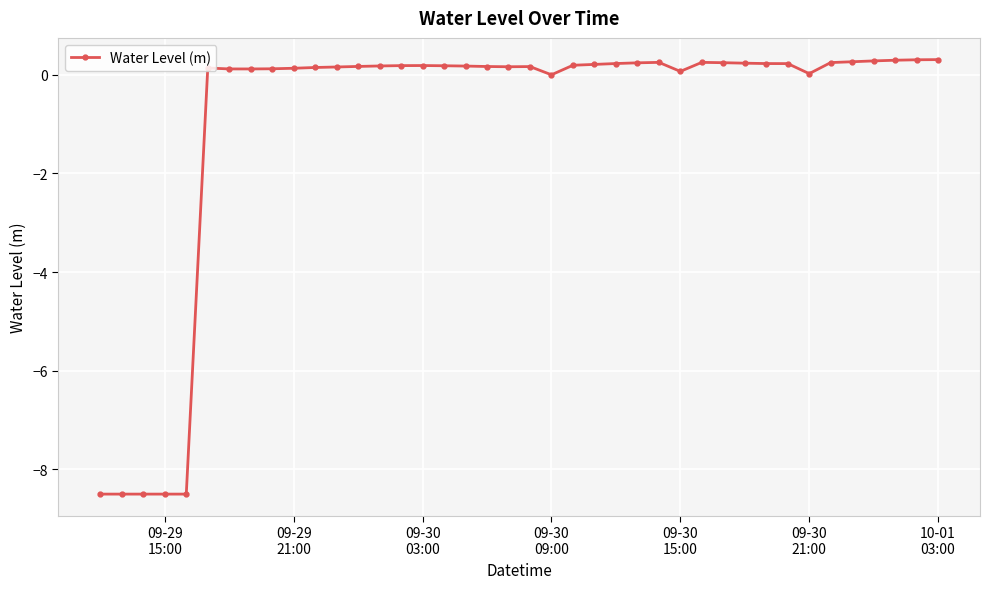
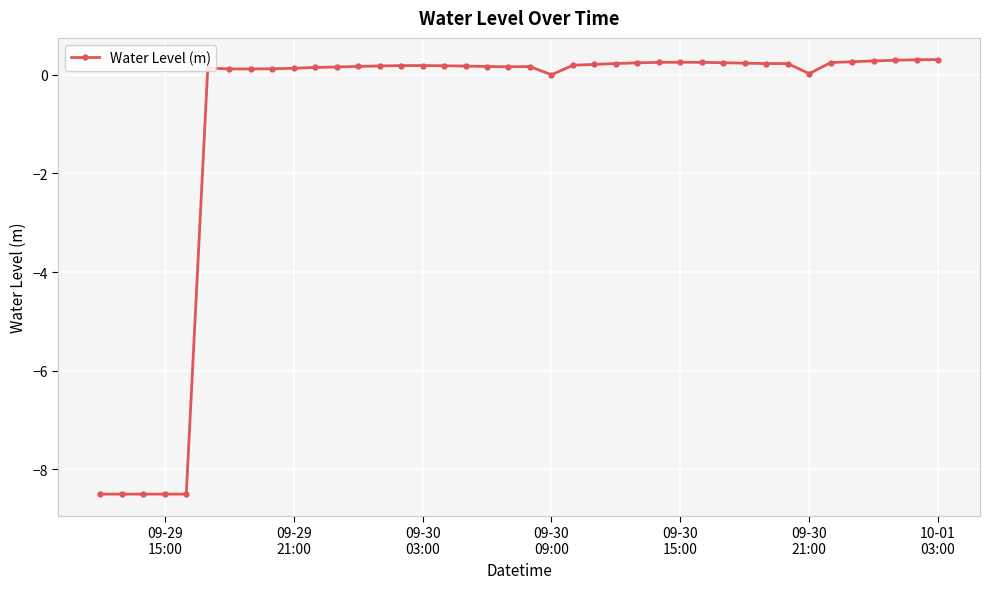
09-30 15:00: 0.1 -> 0.3
